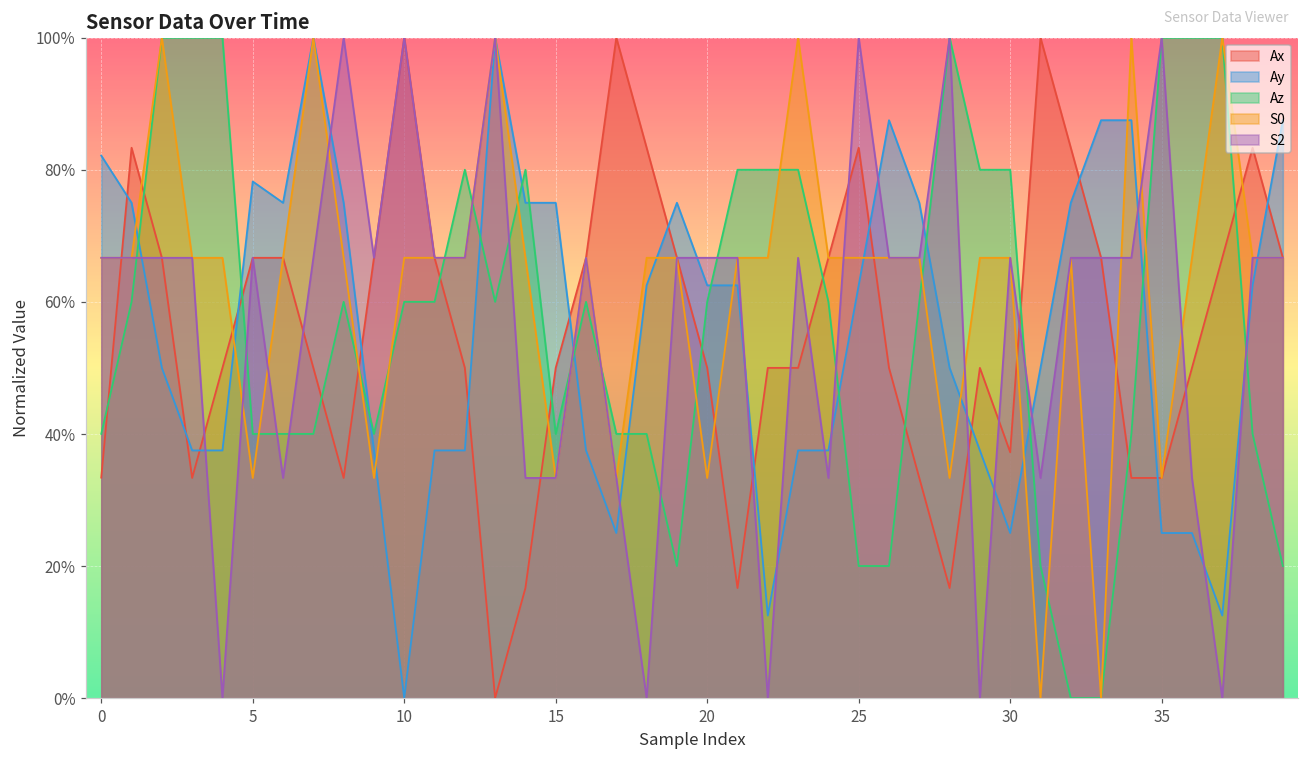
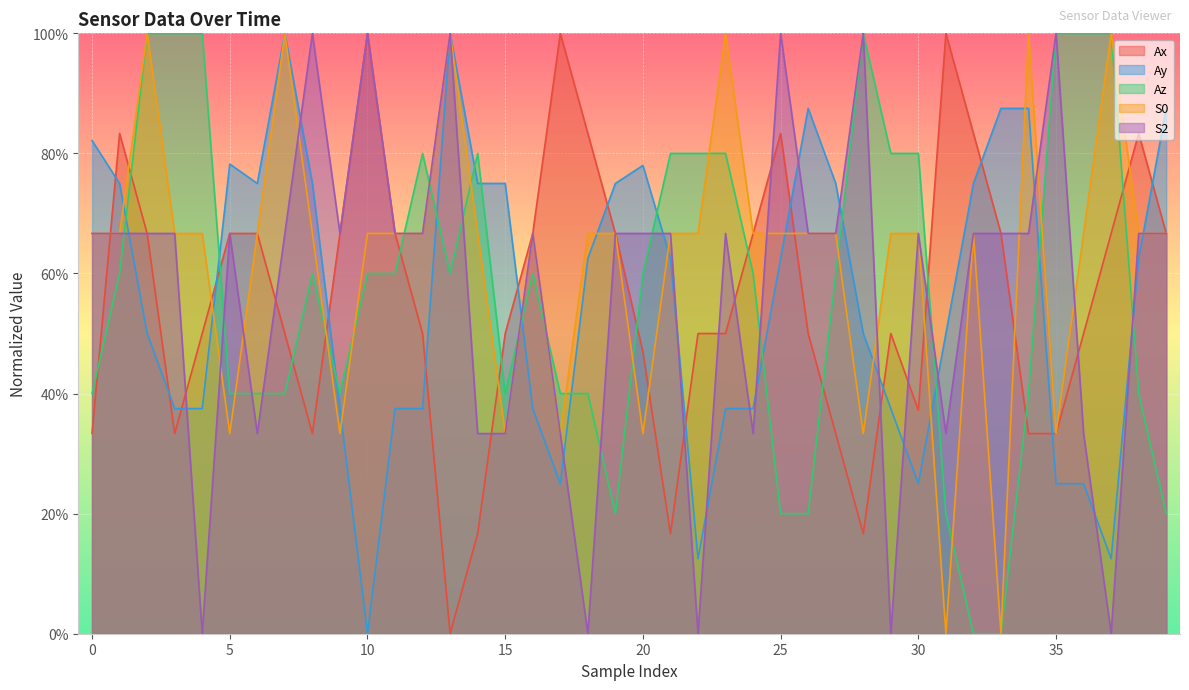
Ax, 20: 50% -> 47%
Ay, 20: 62% -> 78%
